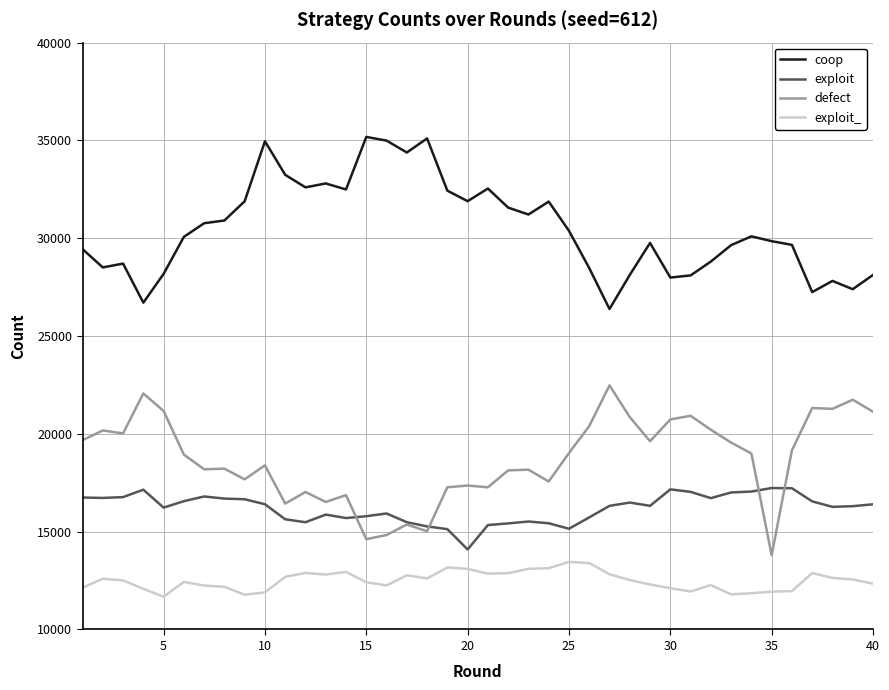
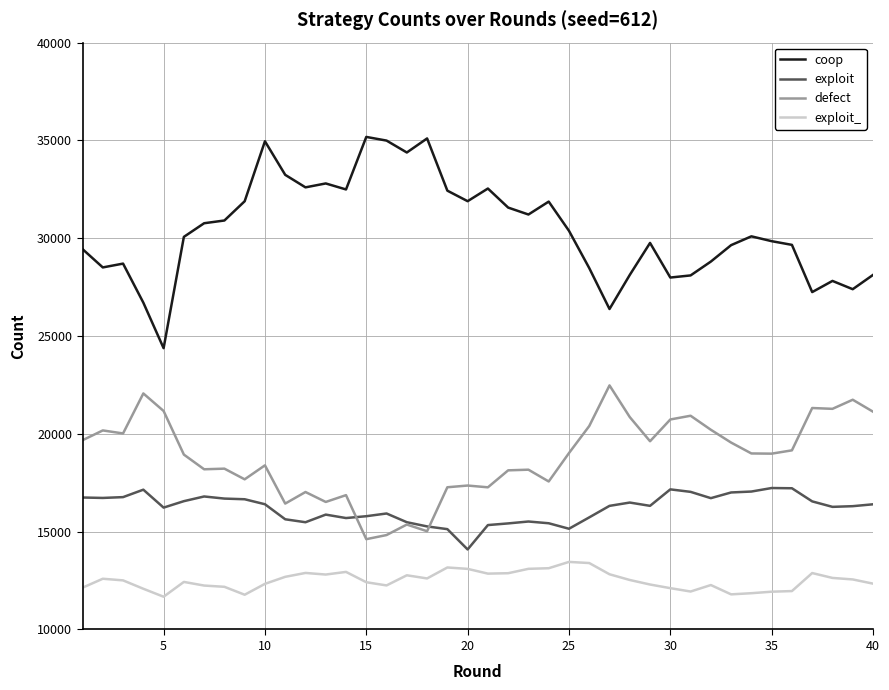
coop, 5: 28200 -> 24400
exploit_, 10: 11900 -> 12300
defect, 35: 13800 -> 19000
